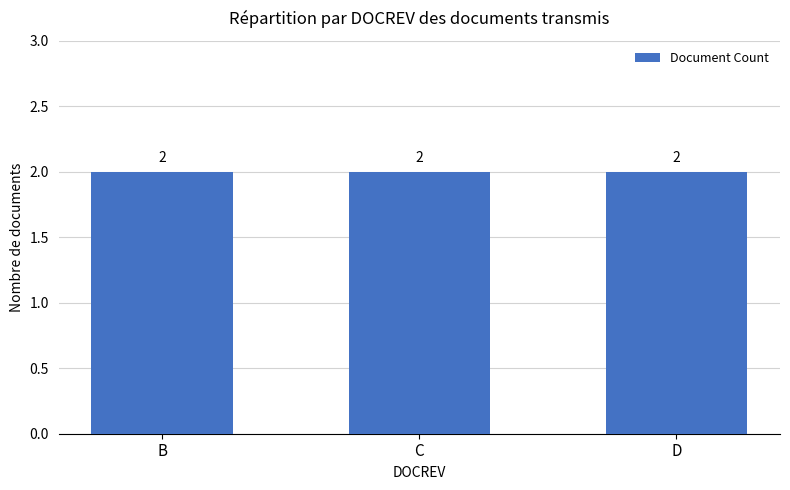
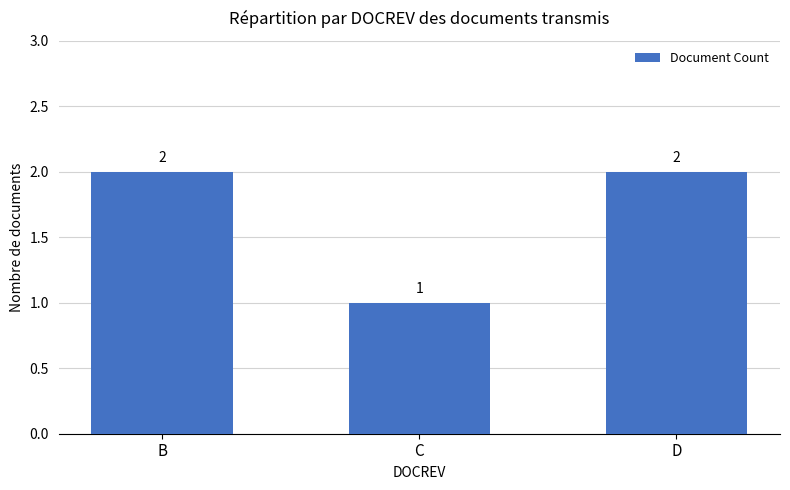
C: 2 -> 1
